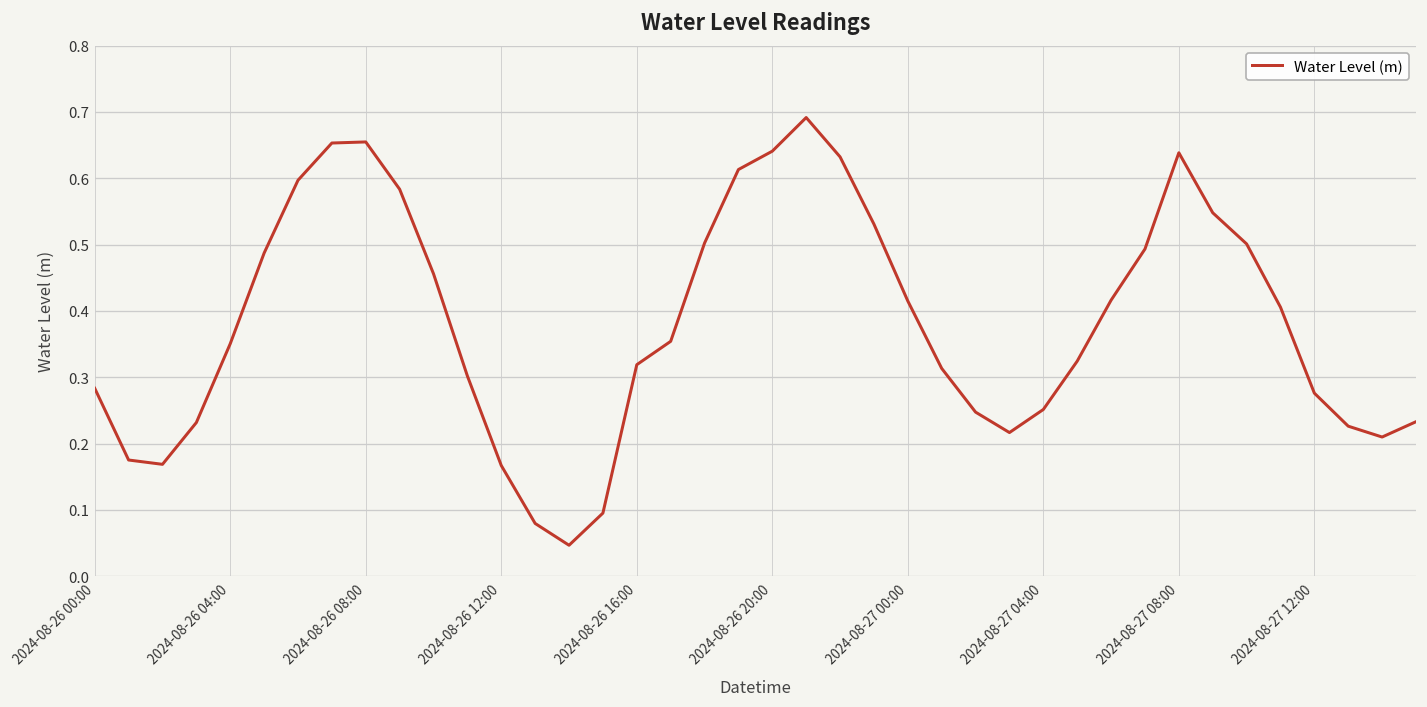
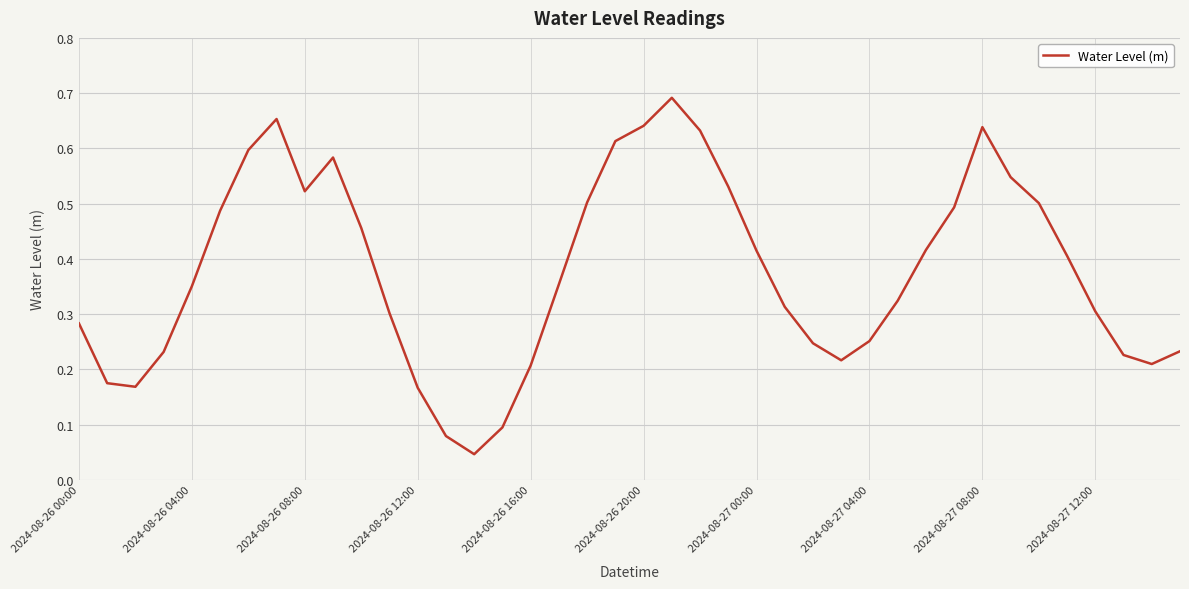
2024-08-26 08:00: 0.65 -> 0.52
2024-08-26 16:00: 0.32 -> 0.21
2024-08-27 12:00: 0.28 -> 0.31
